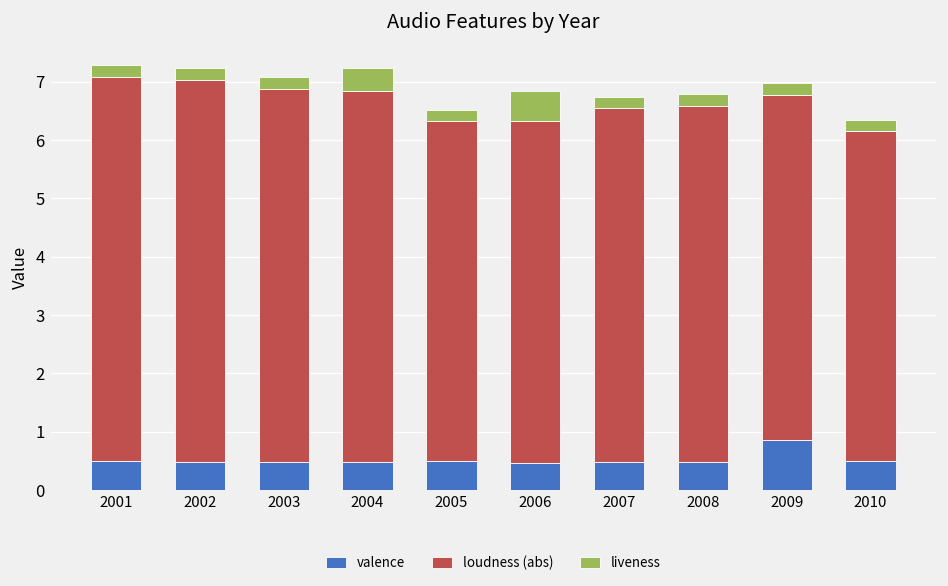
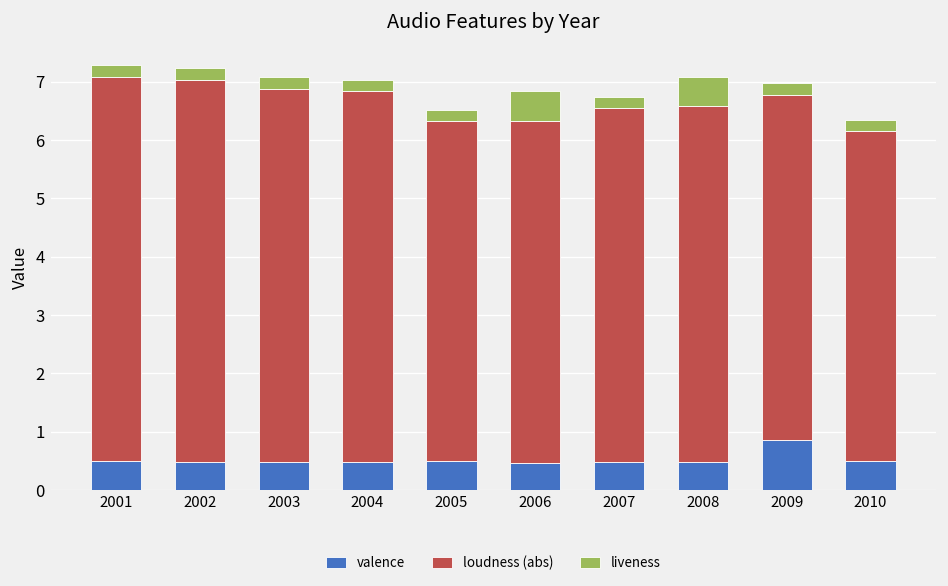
liveness, 2004: 0.4 -> 0.2
liveness, 2008: 0.2 -> 0.5
